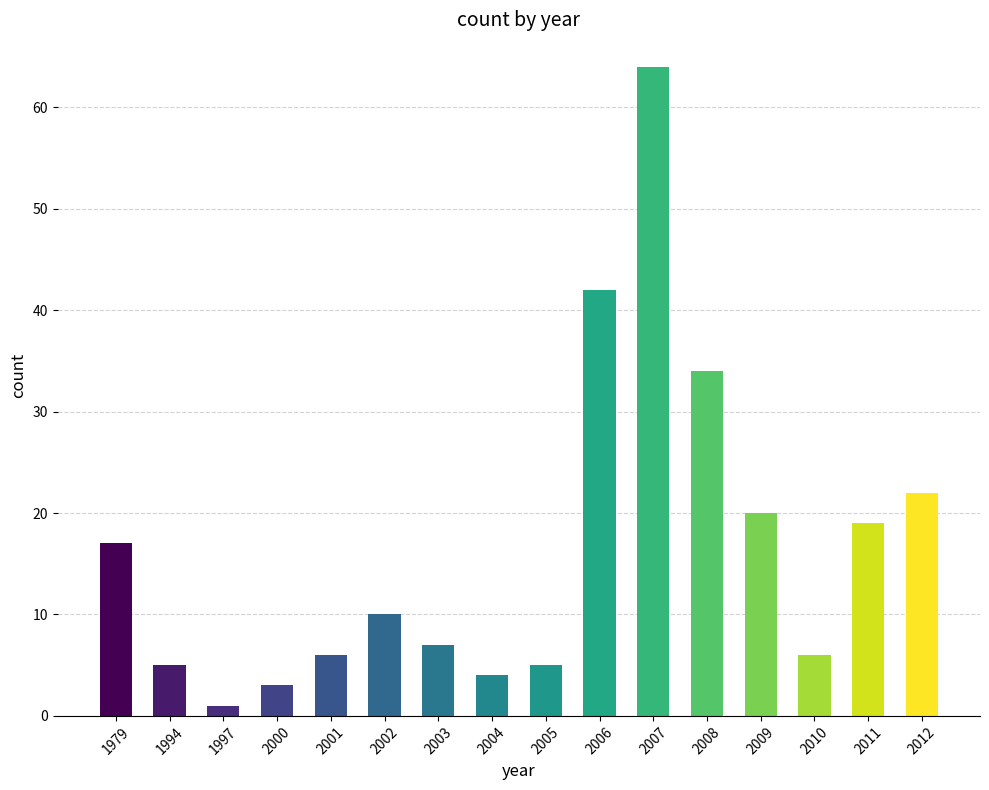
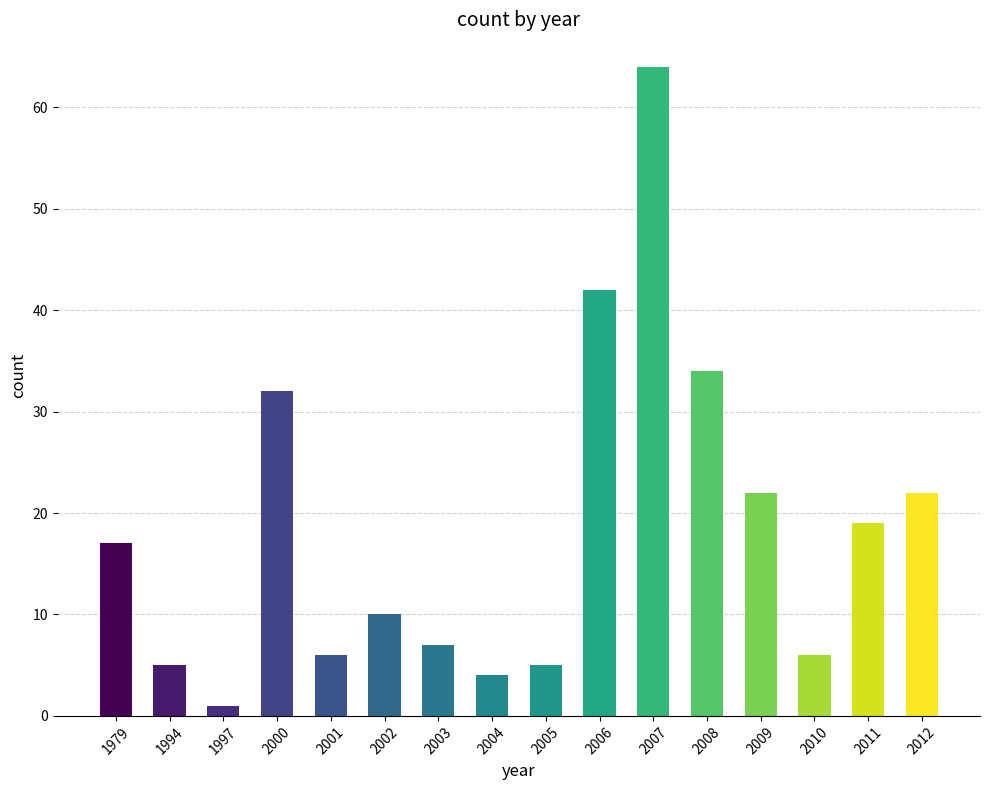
2000: 3 -> 32
2009: 20 -> 22
